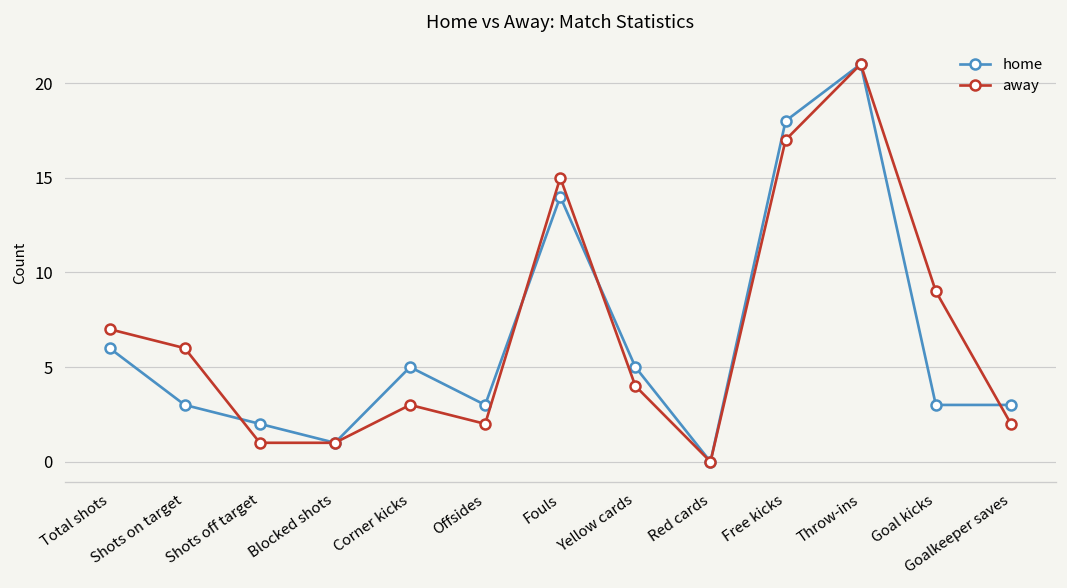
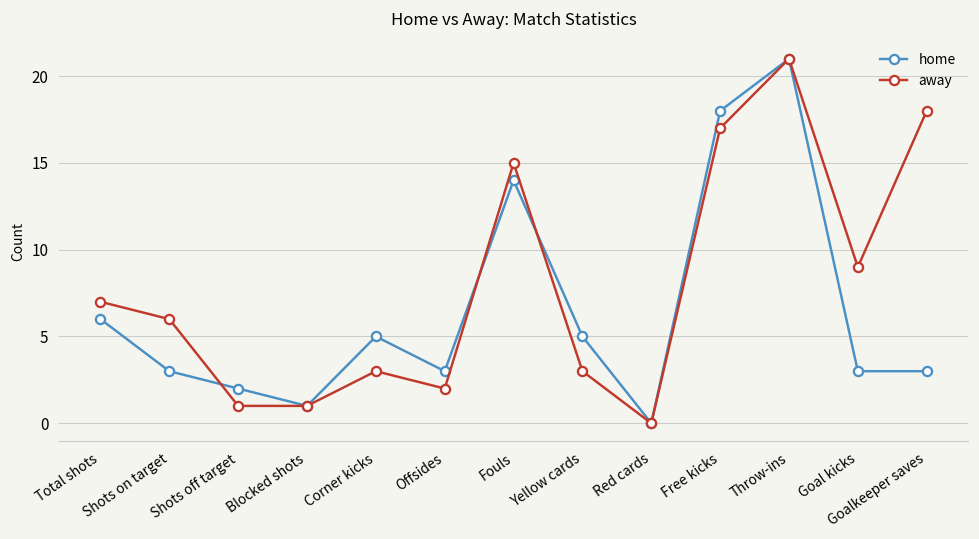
away, Yellow cards: 4 -> 3
away, Goalkeeper saves: 2 -> 18
